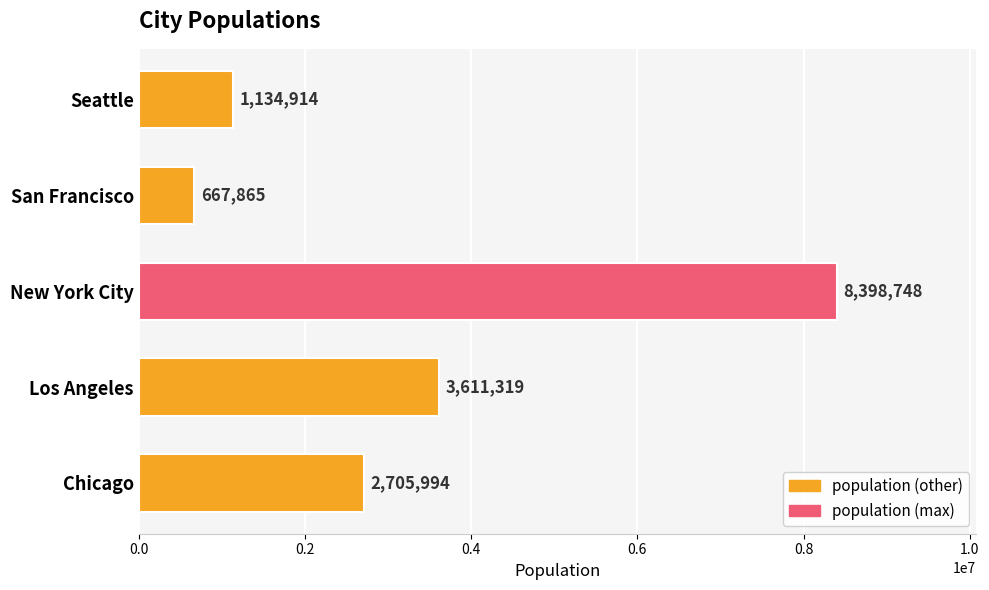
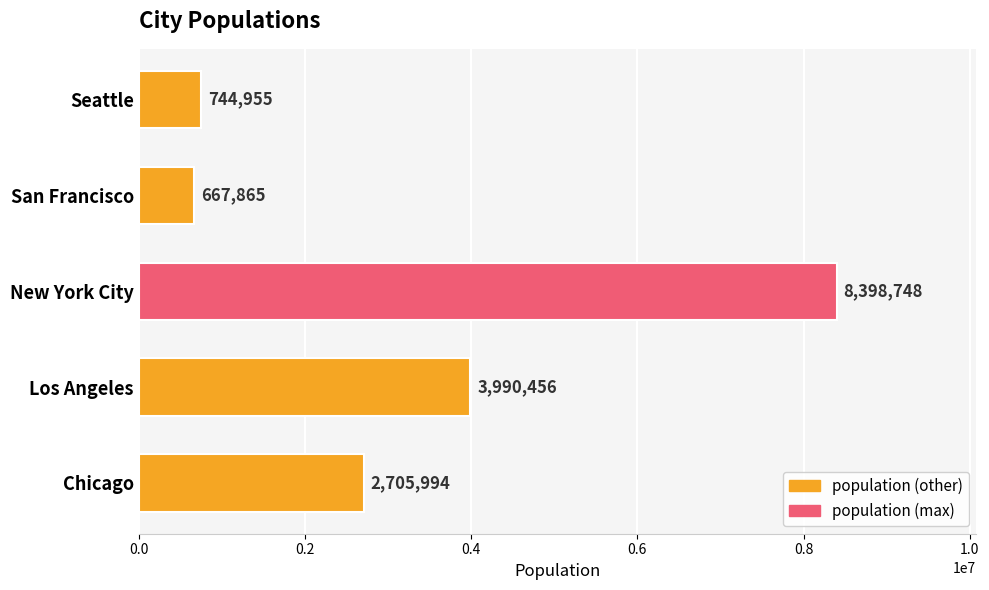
Seattle: 1,134,914 -> 744,955
Los Angeles: 3,611,319 -> 3,990,456
